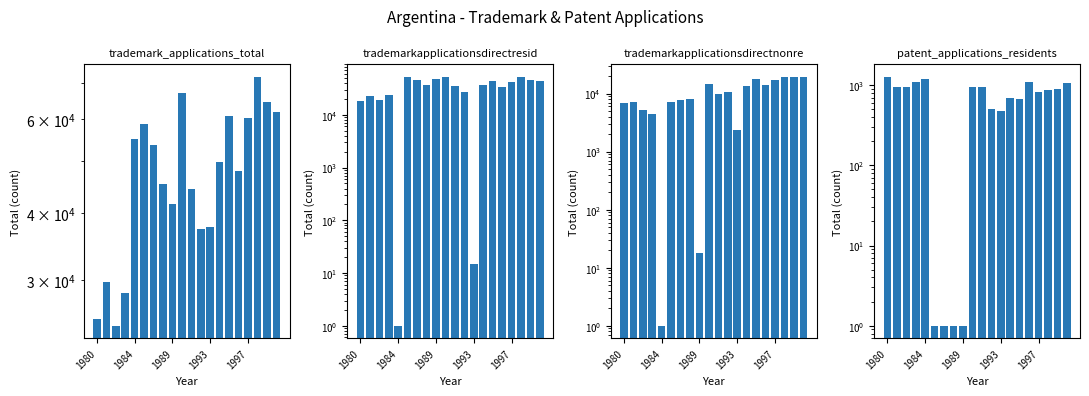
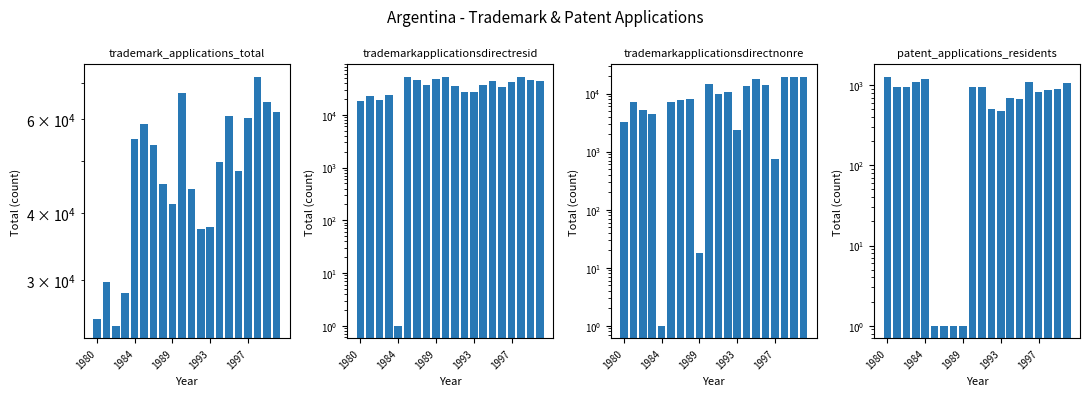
trademarkapplicationsdirectresid, 1993: 15 -> 30000
trademarkapplicationsdirectnonre, 1980: 7000 -> 3000
trademarkapplicationsdirectnonre, 1997: 17000 -> 700
